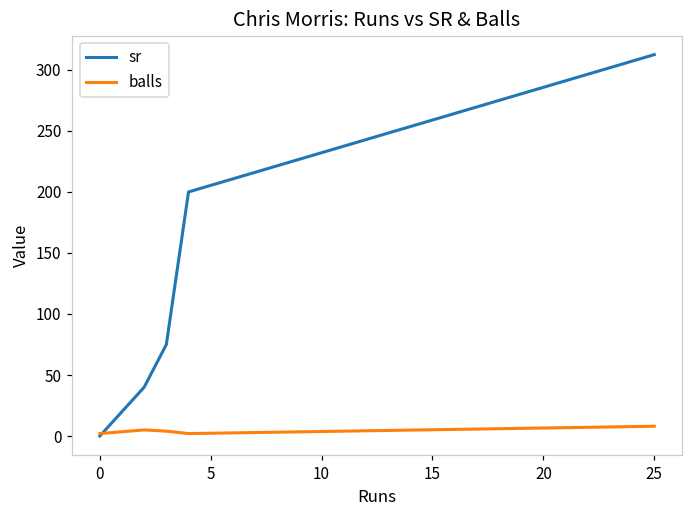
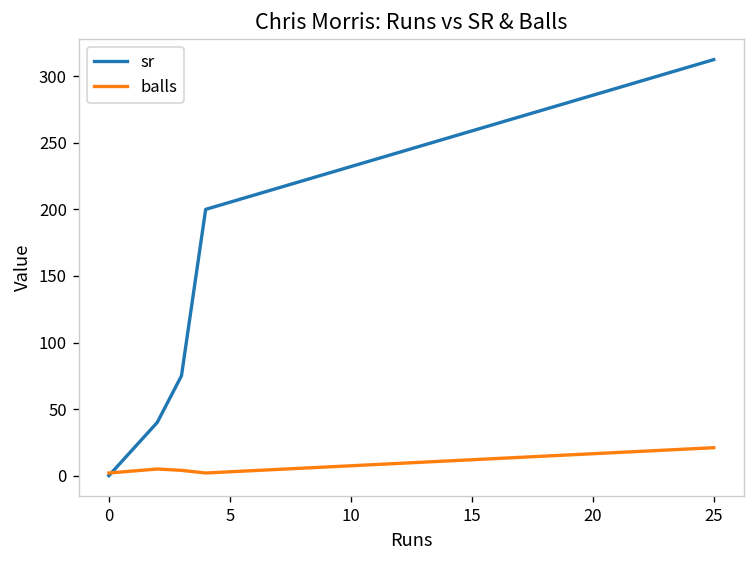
balls, 25: 8 -> 21
